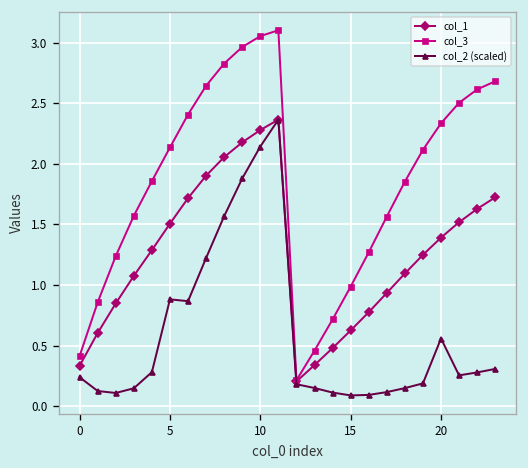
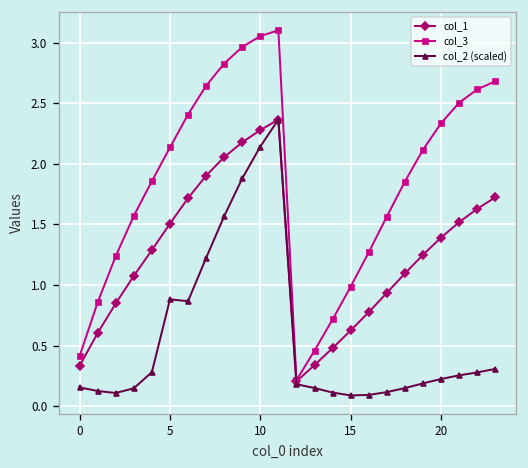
col_2 (scaled), 0: 0.24 -> 0.16
col_2 (scaled), 20: 0.56 -> 0.22
